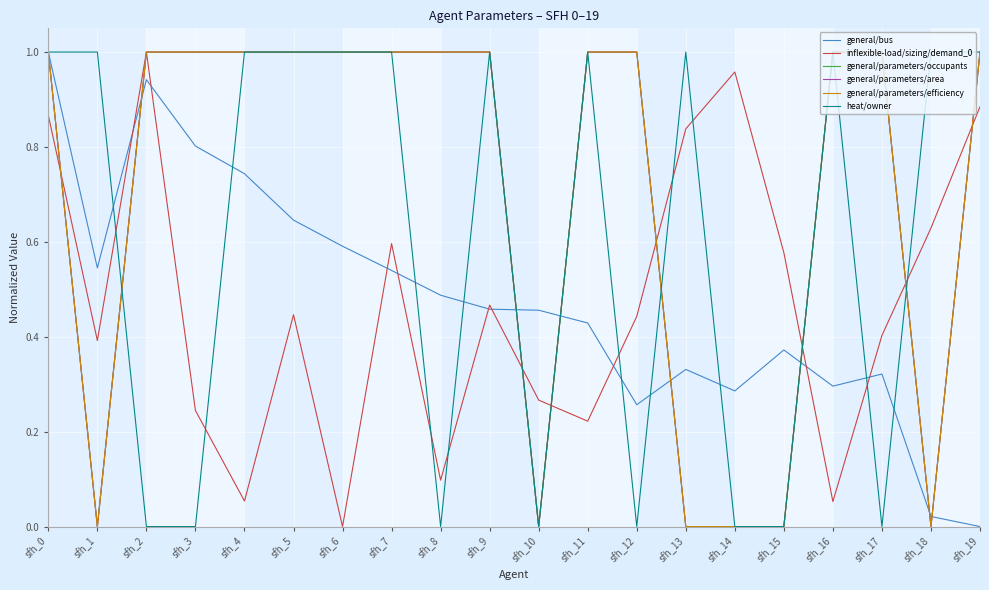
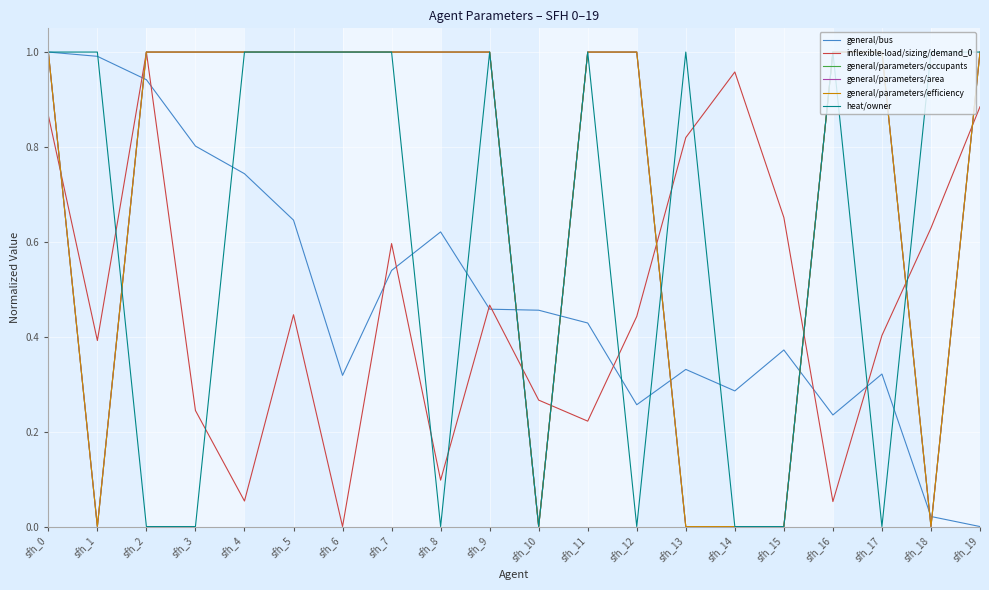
general/bus, sfh_1: 0.55 -> 0.99
general/bus, sfh_6: 0.59 -> 0.32
general/bus, sfh_8: 0.49 -> 0.62
inflexible-load/sizing/demand_0, sfh_13: 0.84 -> 0.82
inflexible-load/sizing/demand_0, sfh_15: 0.58 -> 0.65
general/bus, sfh_16: 0.30 -> 0.24
